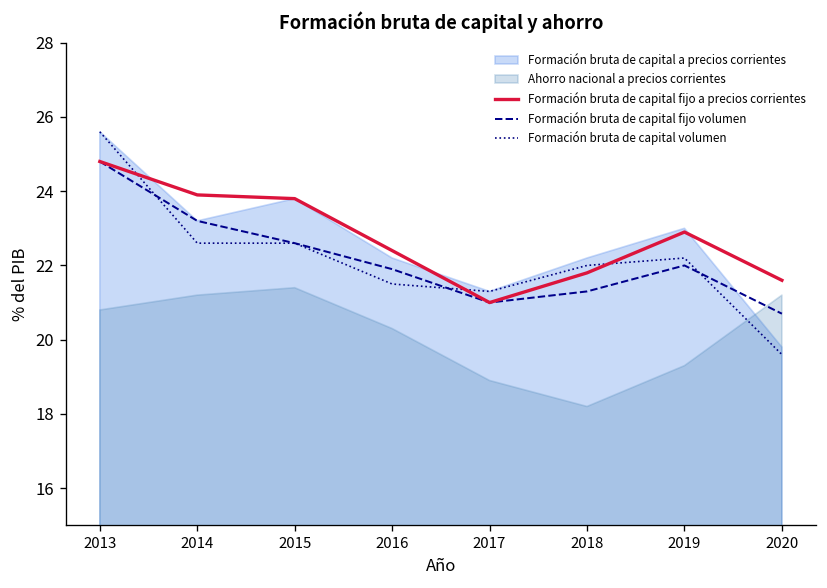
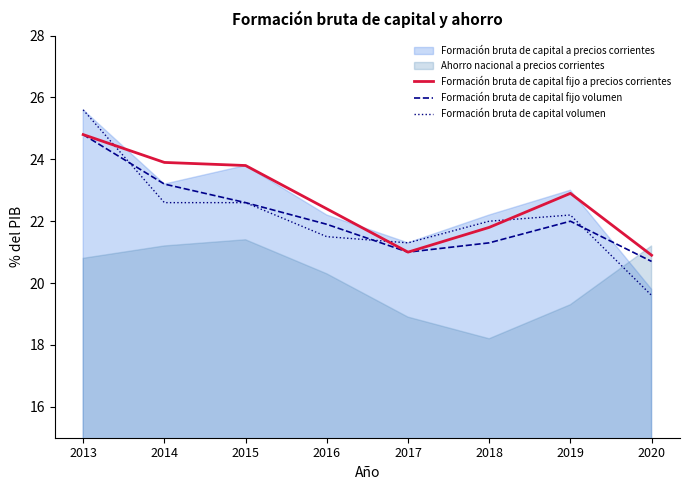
Formación bruta de capital fijo a precios corrientes, 2020: 21.6 -> 20.9
